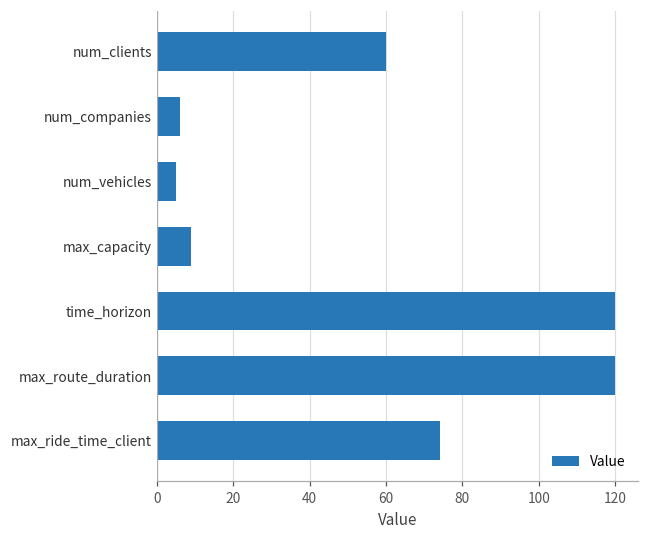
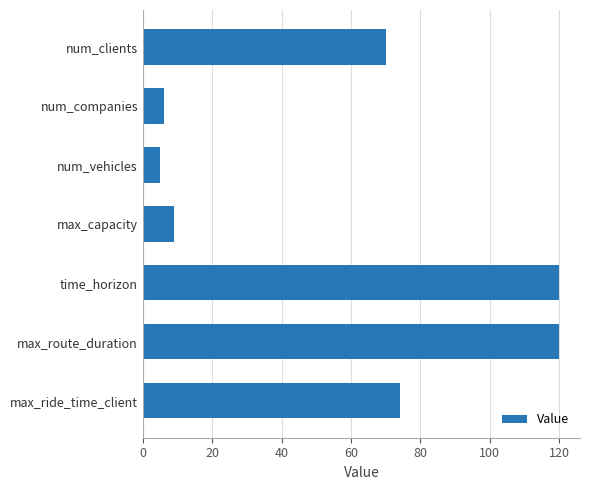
num_clients: 60 -> 70
